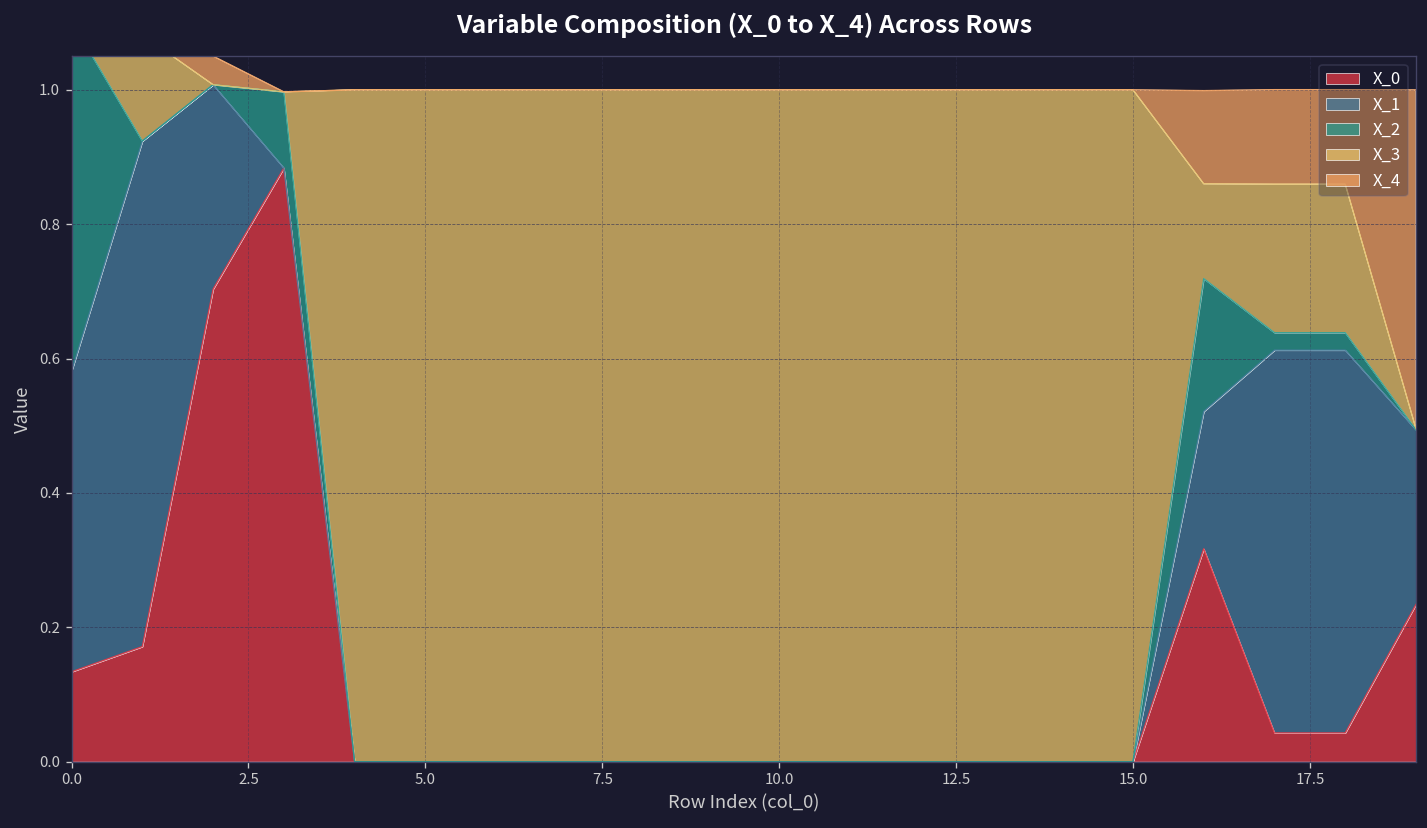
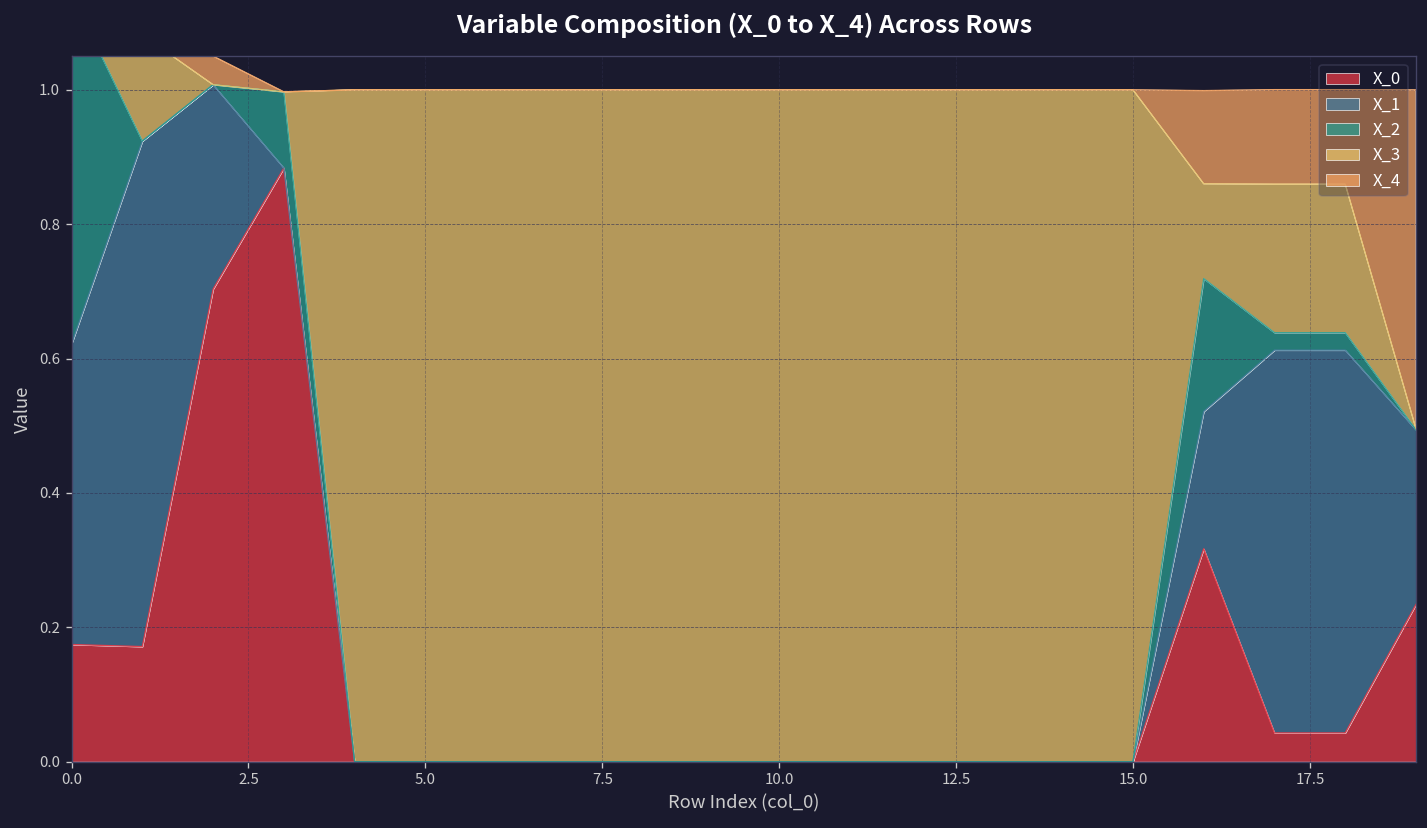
X_0, 0.0: 0.13 -> 0.17
